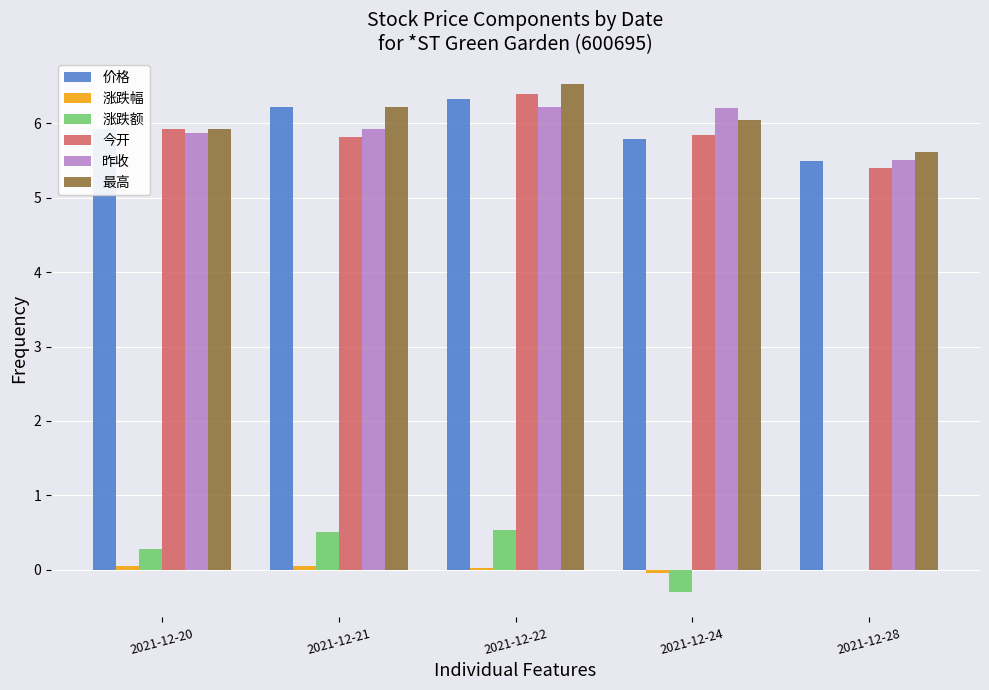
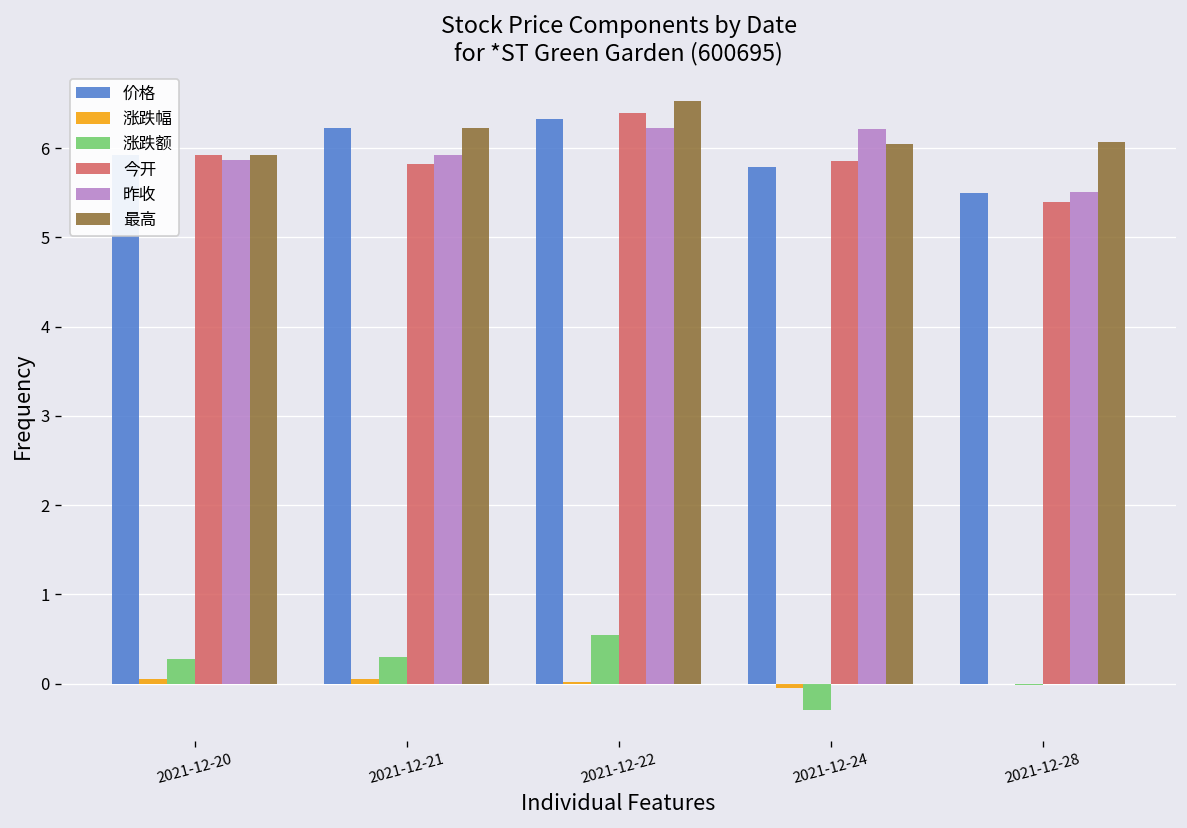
涨跌额, 2021-12-21: 0.5 -> 0.3
最高, 2021-12-28: 5.6 -> 6.1
